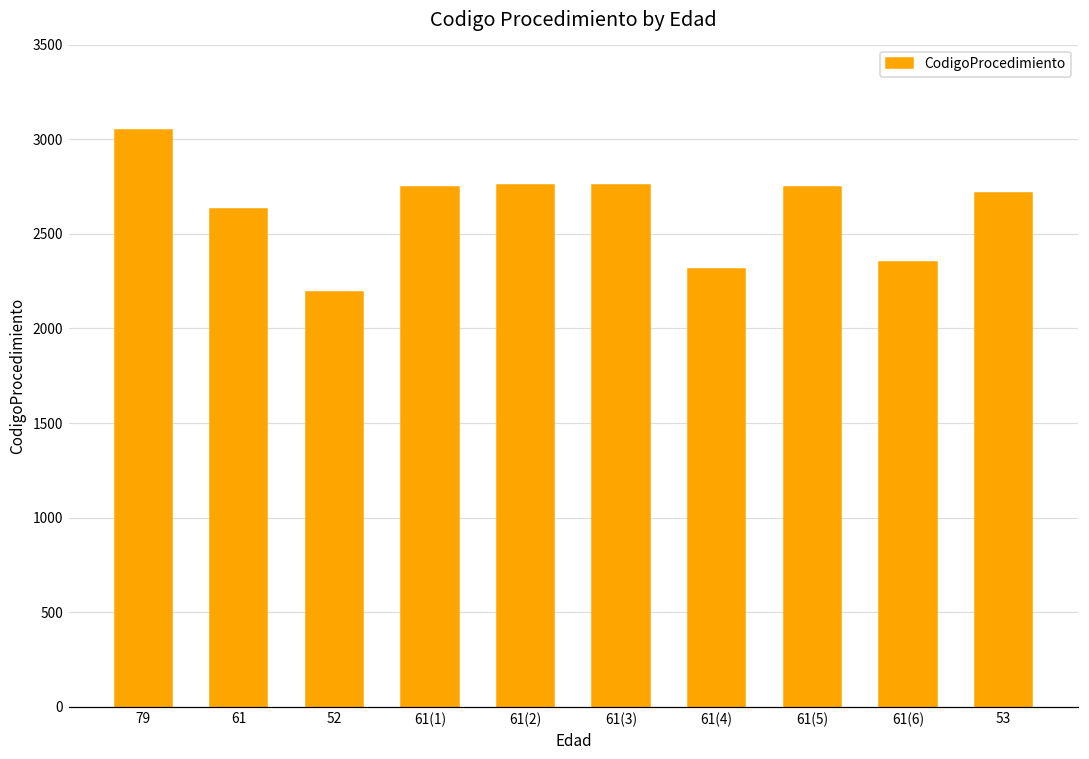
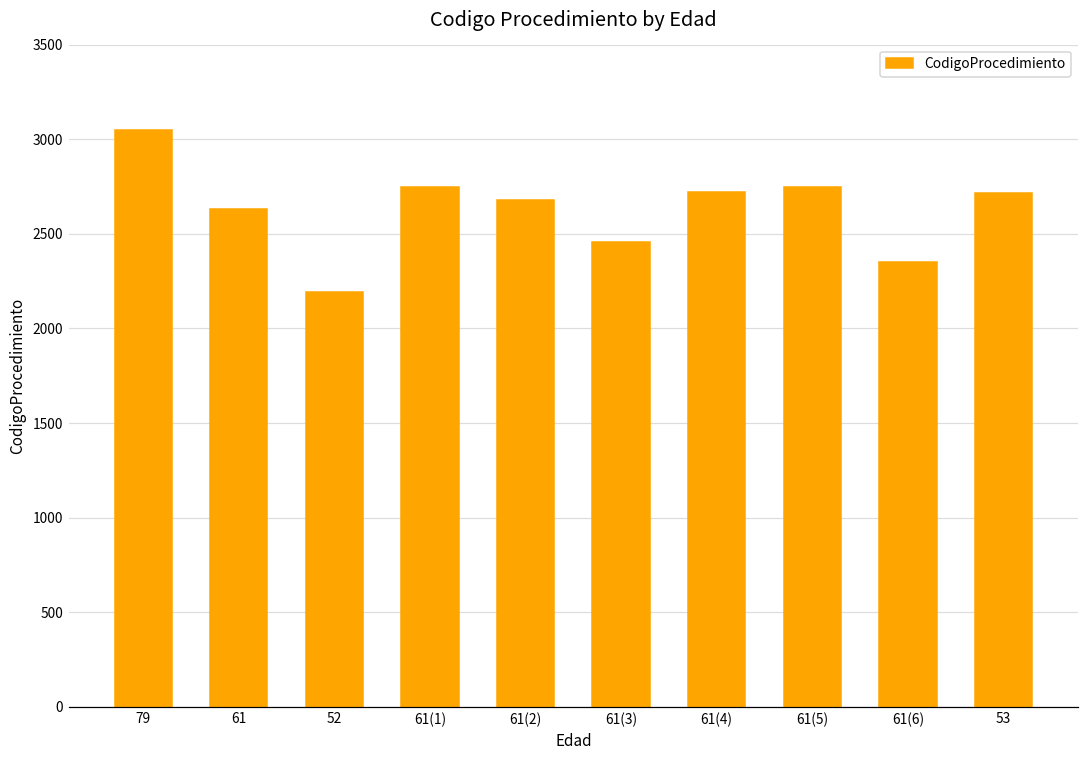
61(2): 2760 -> 2680
61(3): 2760 -> 2460
61(4): 2310 -> 2720
